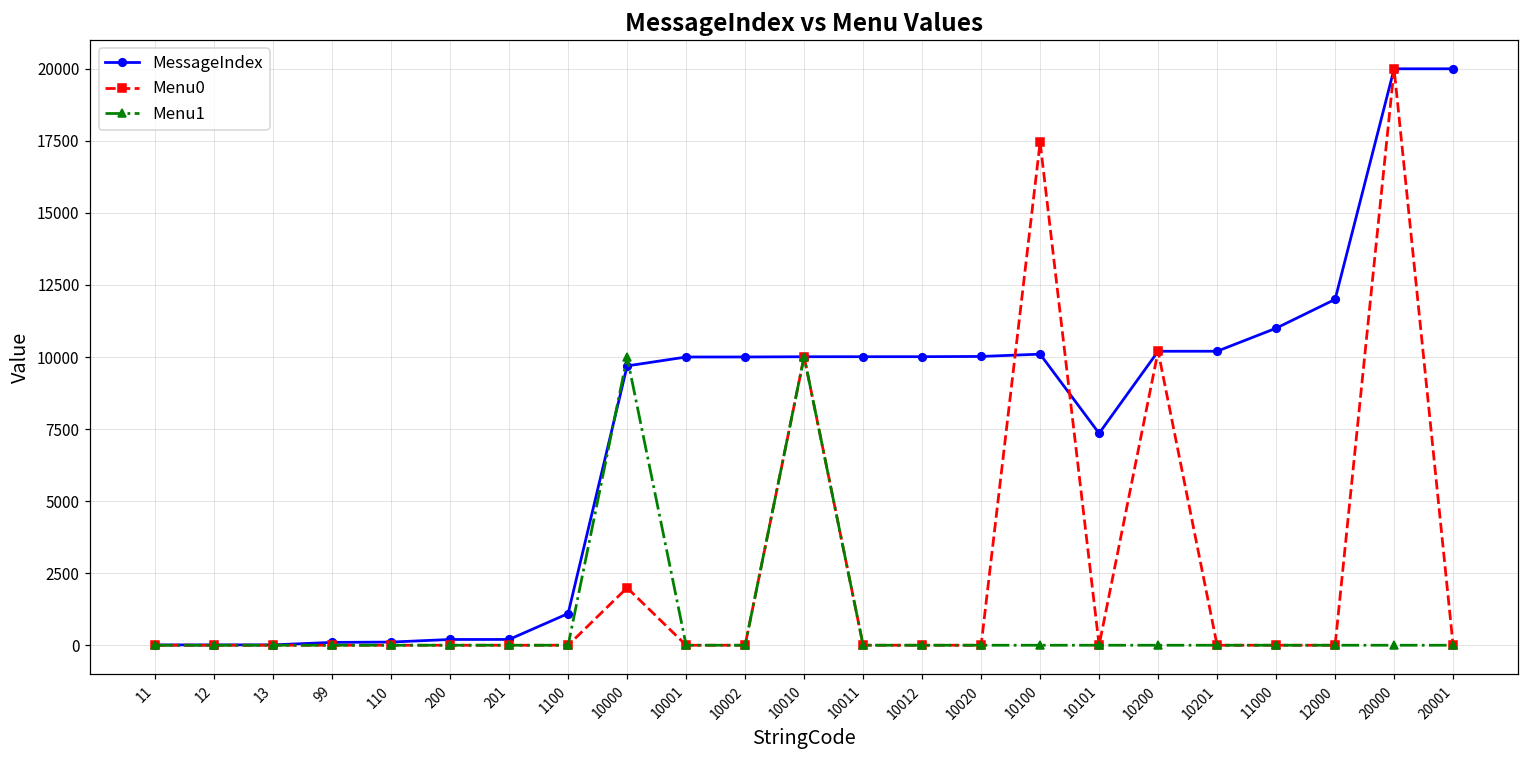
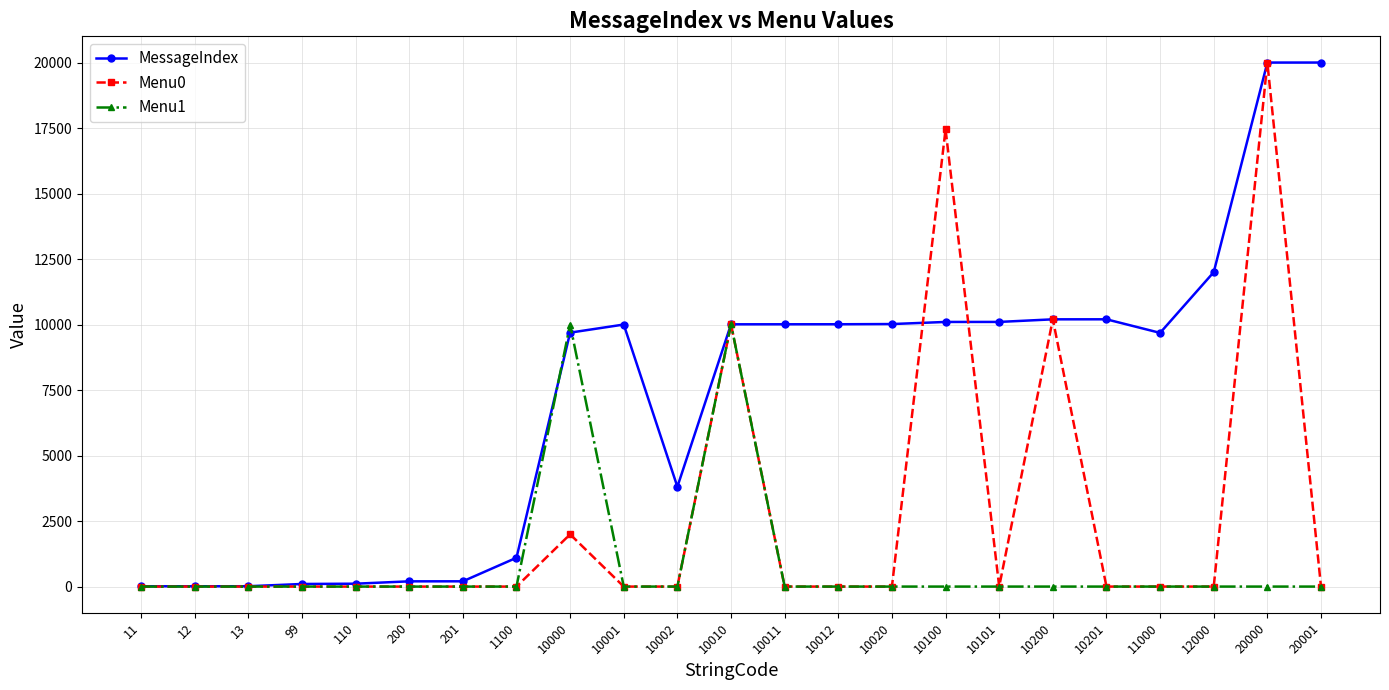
MessageIndex, 10002: 10000 -> 3800
MessageIndex, 10101: 7400 -> 10100
MessageIndex, 11000: 11000 -> 9700
